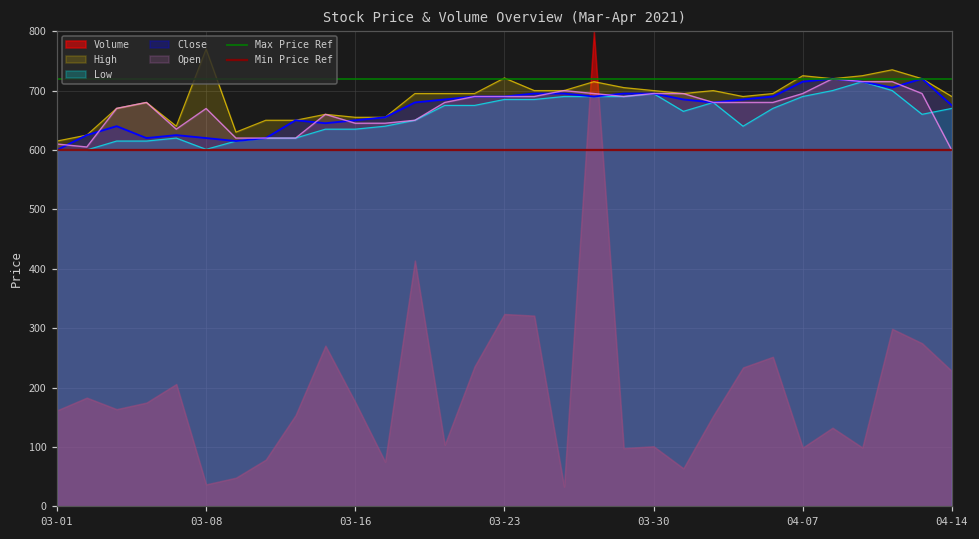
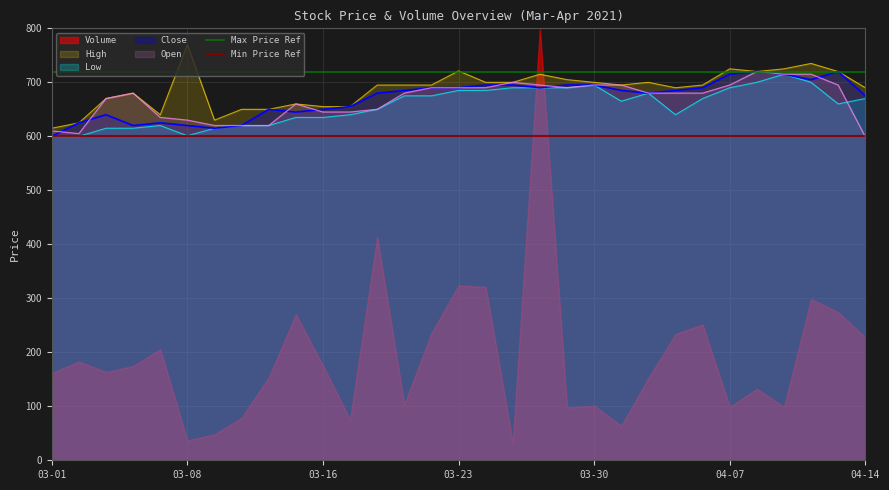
Open, 03-08: 670 -> 630
